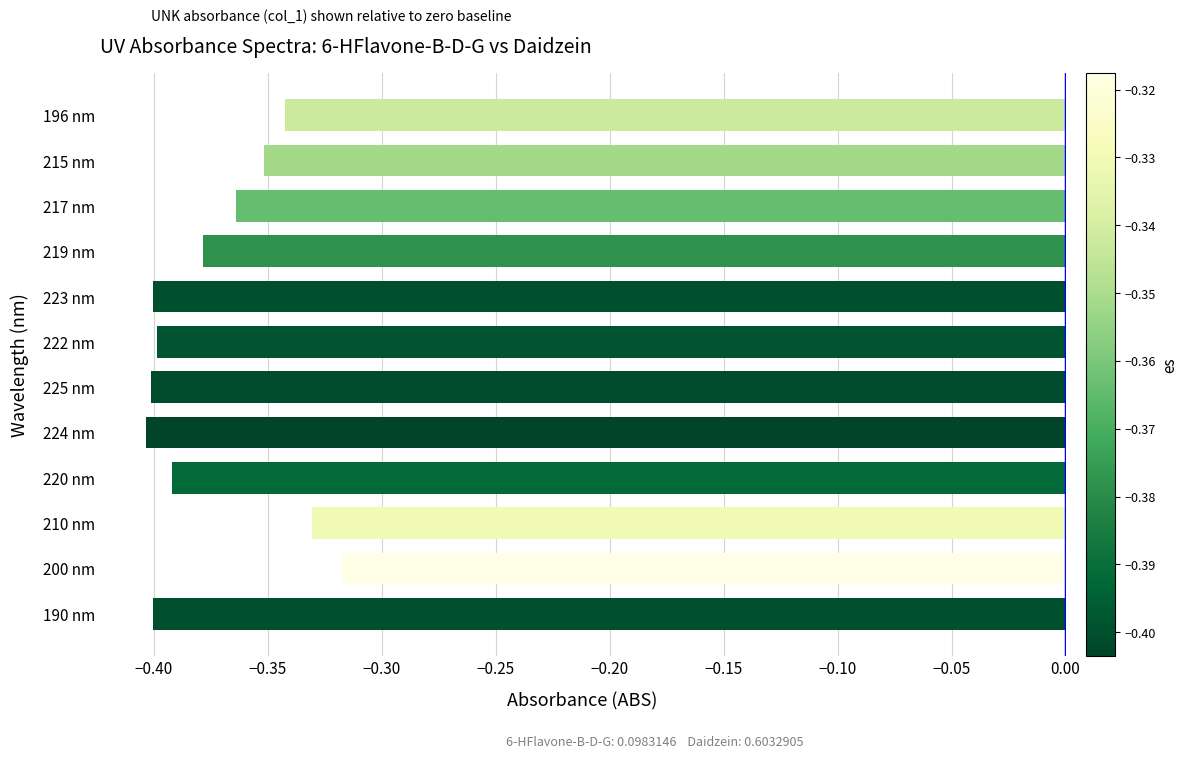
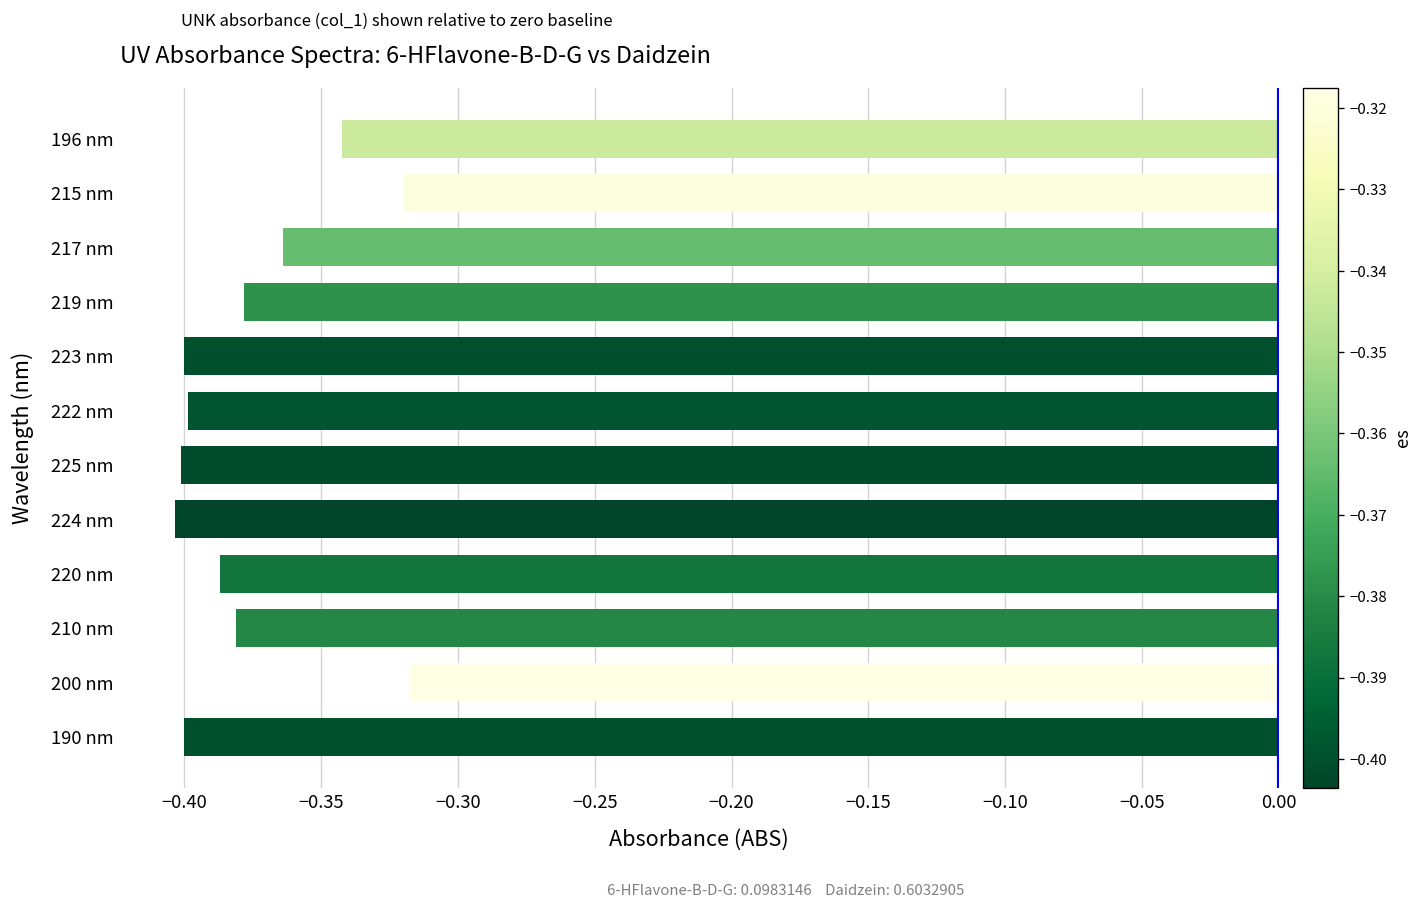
215 nm: -0.352 -> -0.320
220 nm: -0.392 -> -0.387
210 nm: -0.330 -> -0.381
